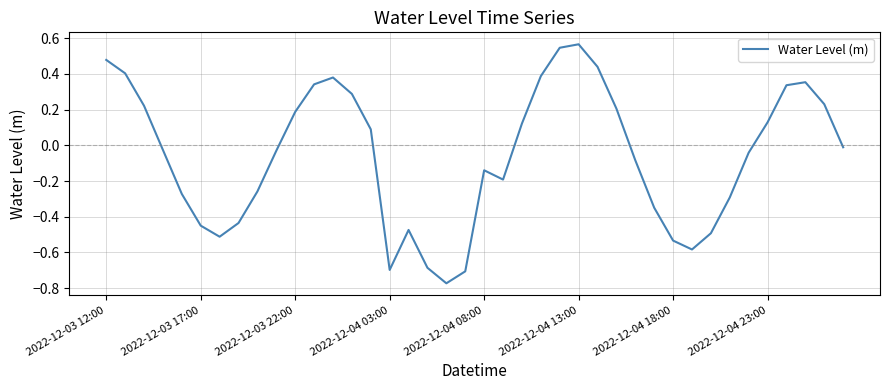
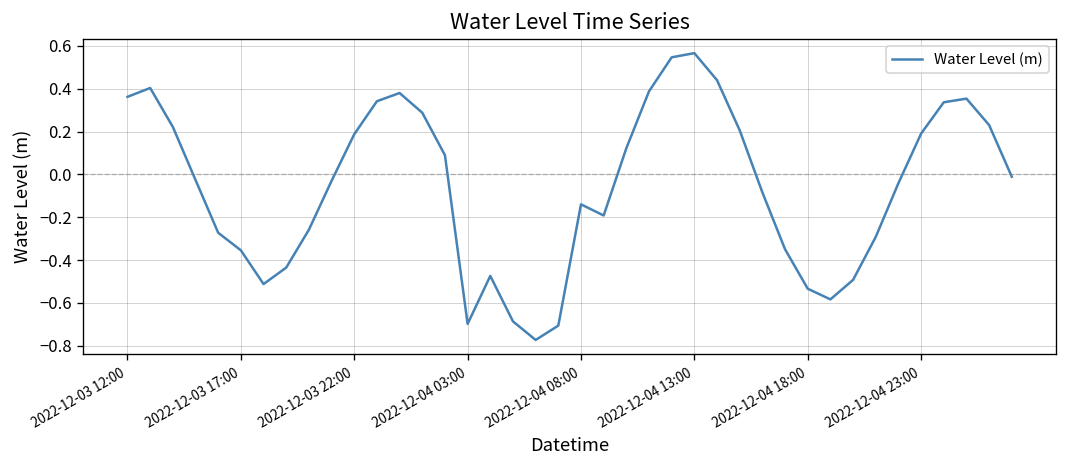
2022-12-03 12:00: 0.48 -> 0.36
2022-12-03 17:00: -0.45 -> -0.35
2022-12-04 23:00: 0.13 -> 0.19
